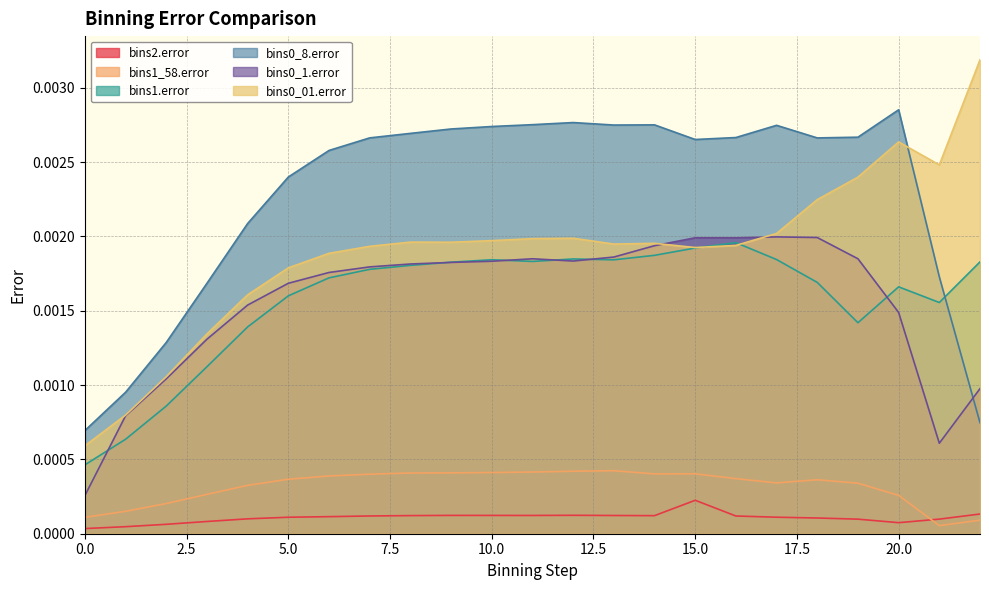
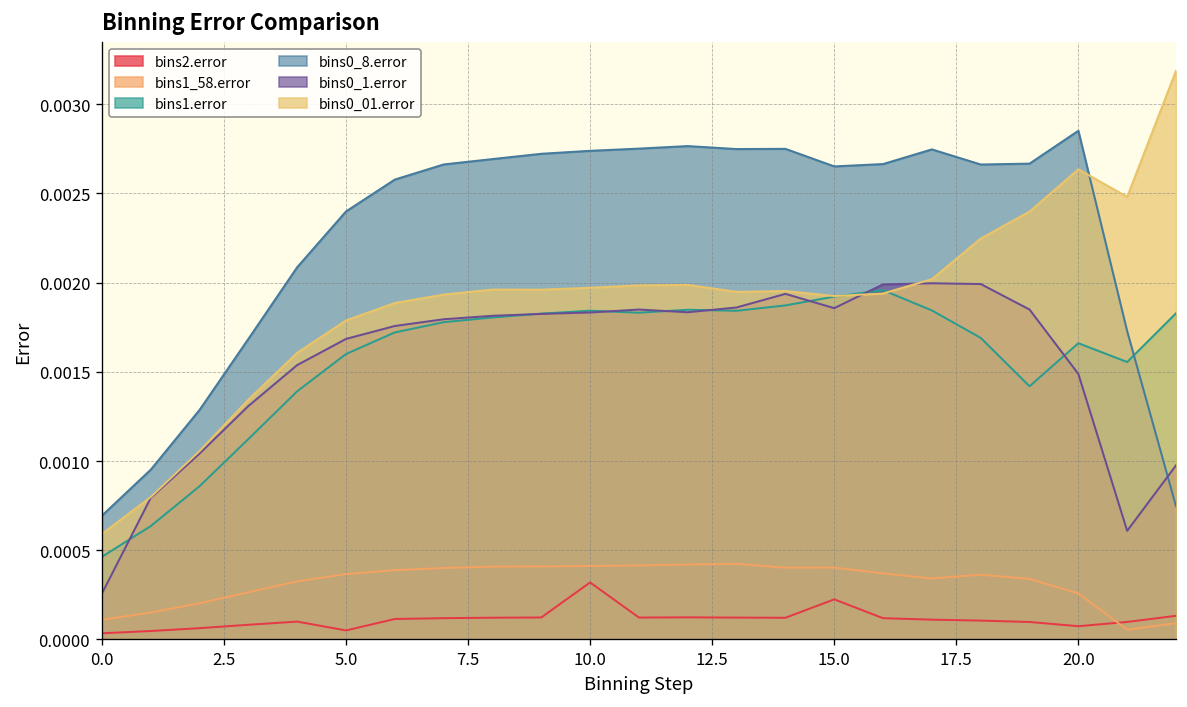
bins2.error, 5.0: 0.00011 -> 0.00005
bins2.error, 10.0: 0.00012 -> 0.00032
bins0_1.error, 15.0: 0.00199 -> 0.00186
